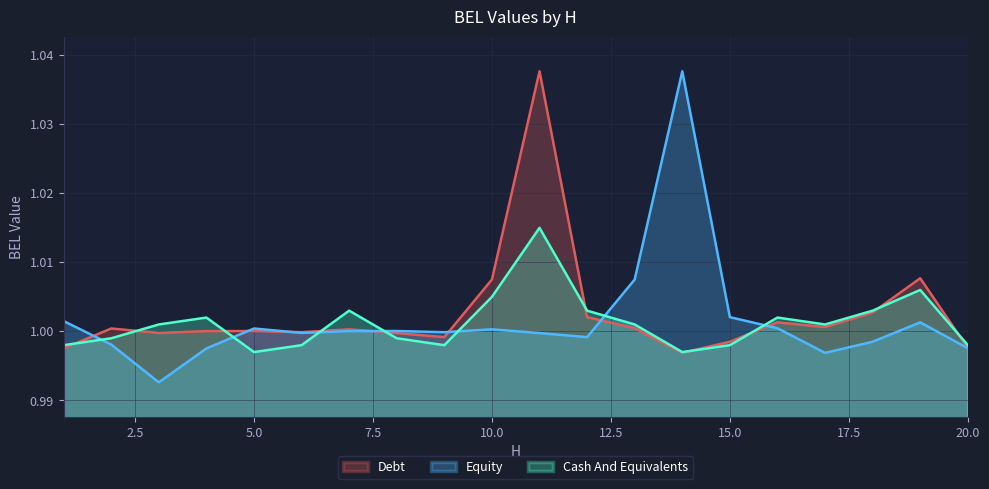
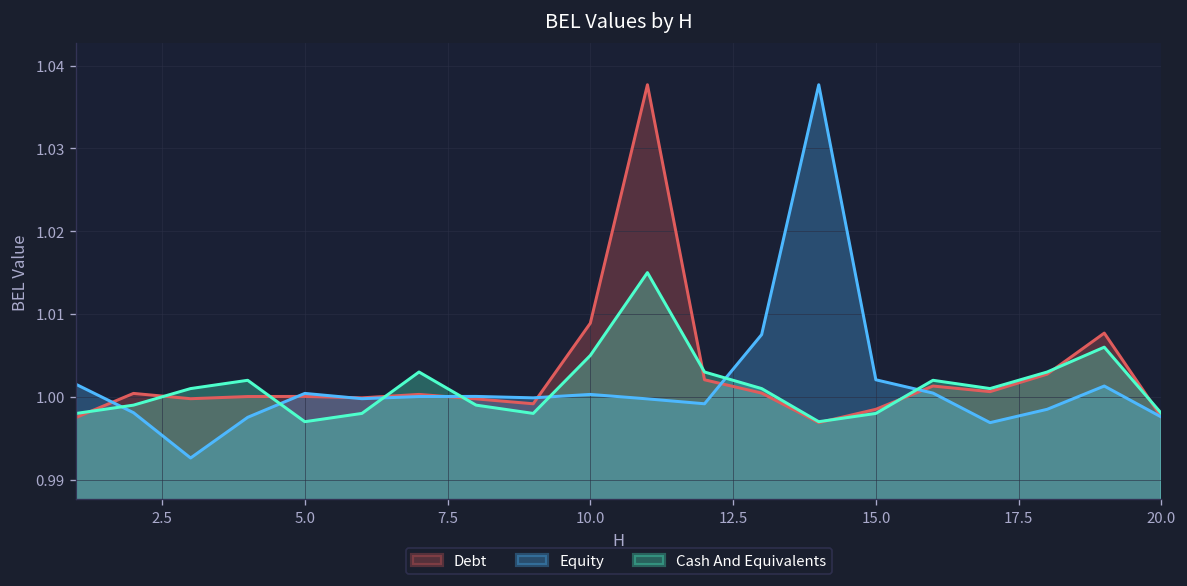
Debt, 10.0: 1.008 -> 1.009
